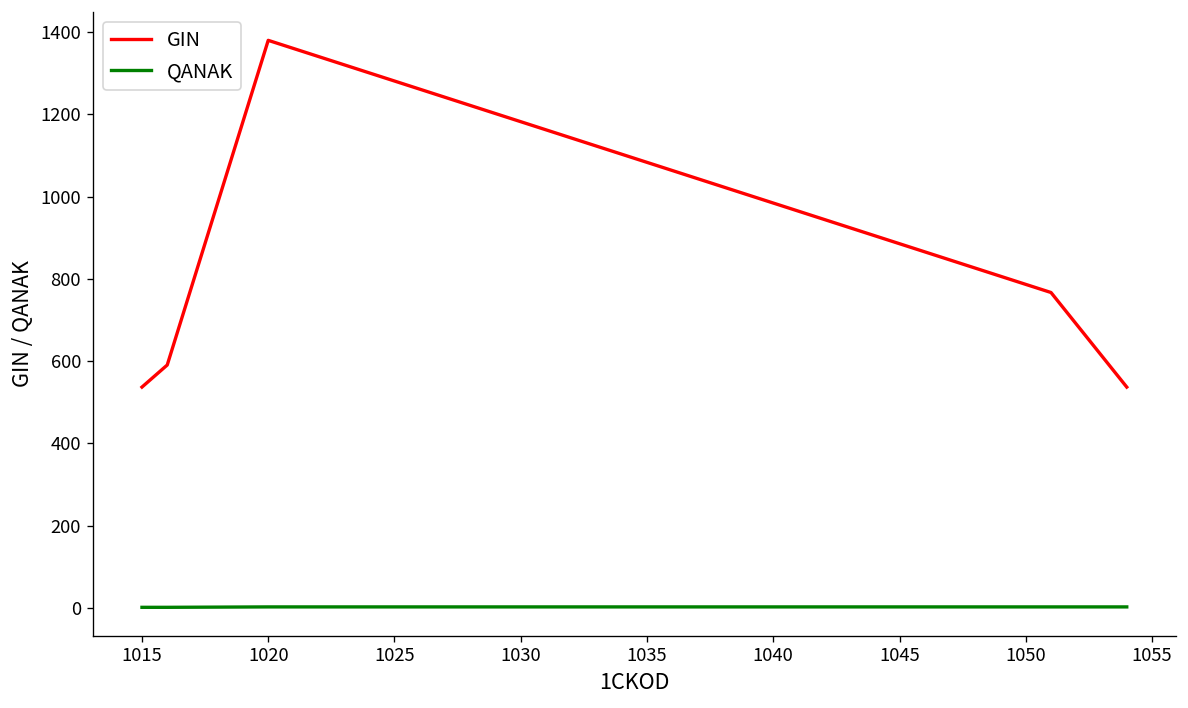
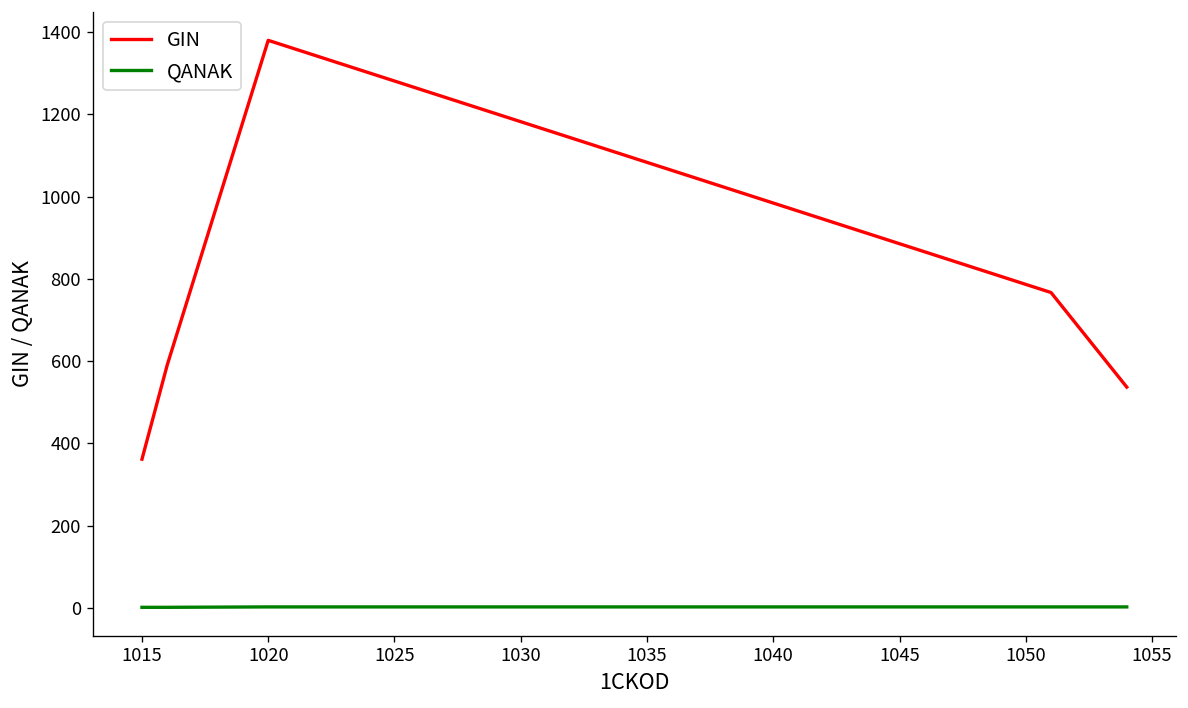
GIN, 1015: 540 -> 360
